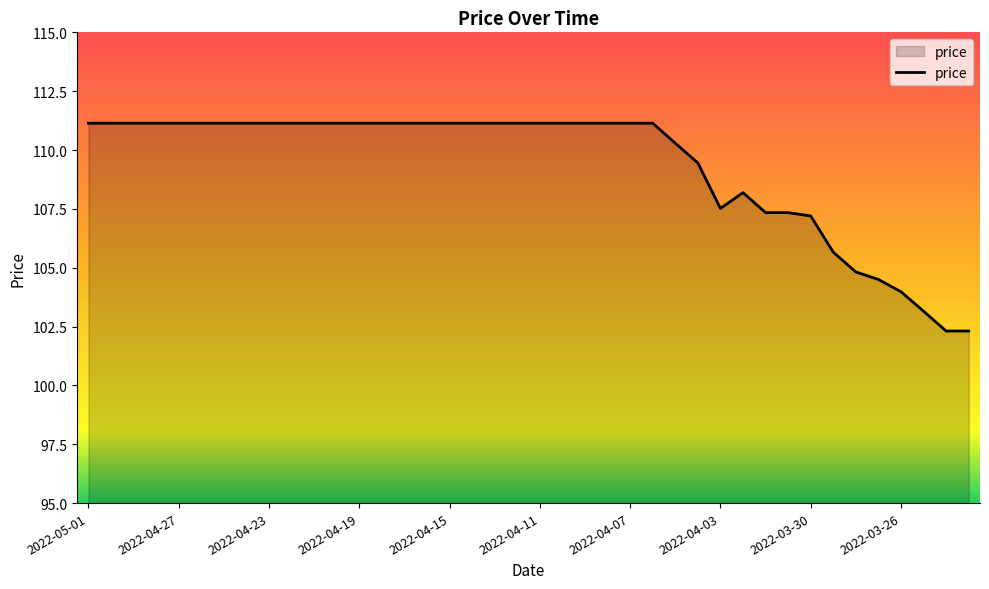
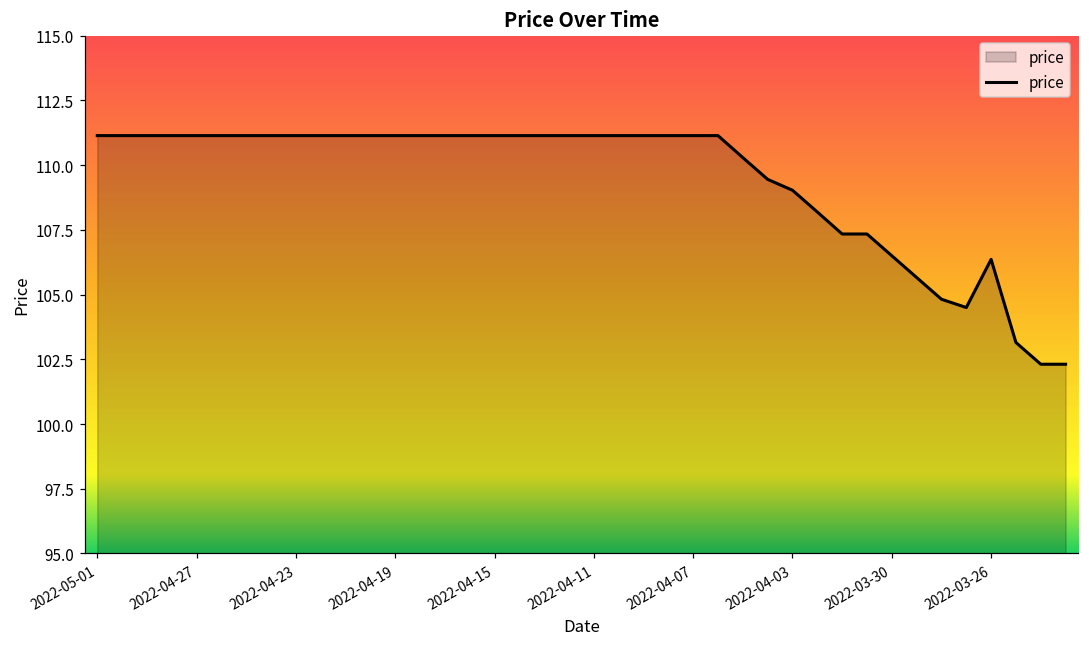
2022-04-03: 107.5 -> 109.0
2022-03-30: 107.2 -> 106.5
2022-03-26: 104.0 -> 106.4
